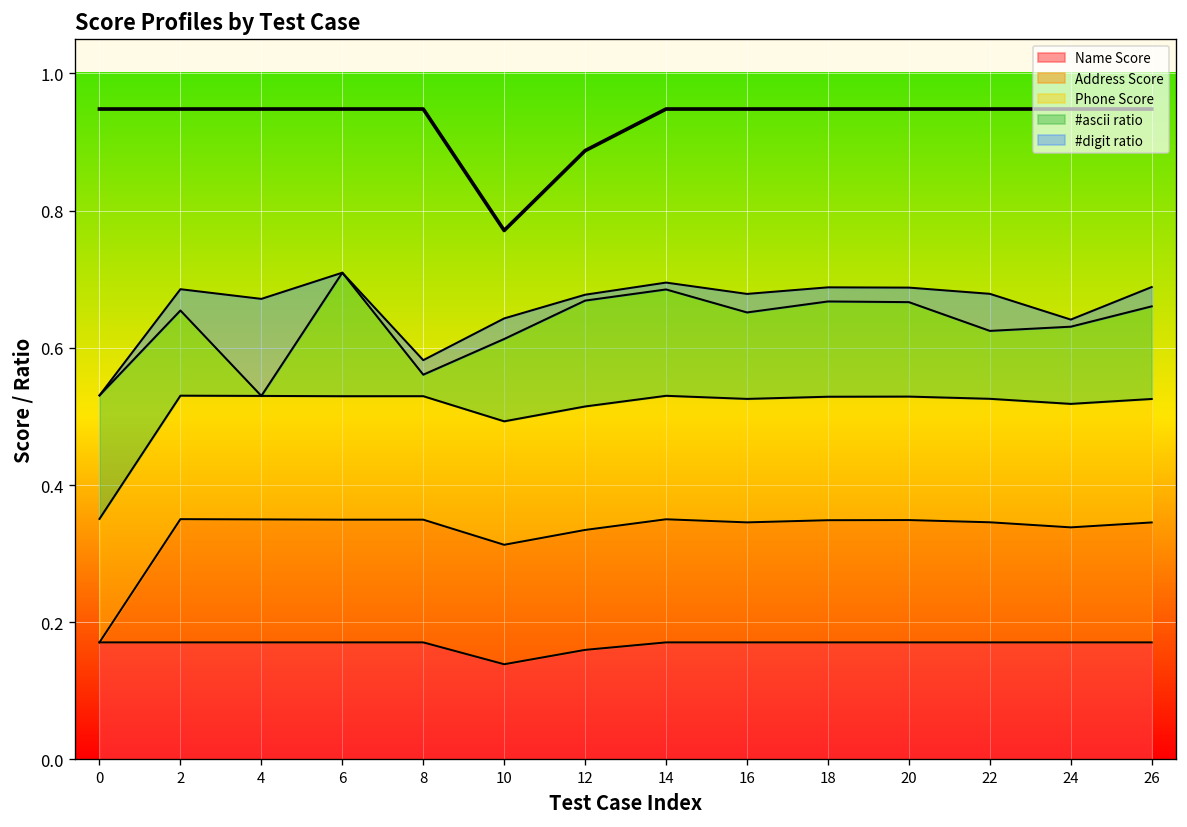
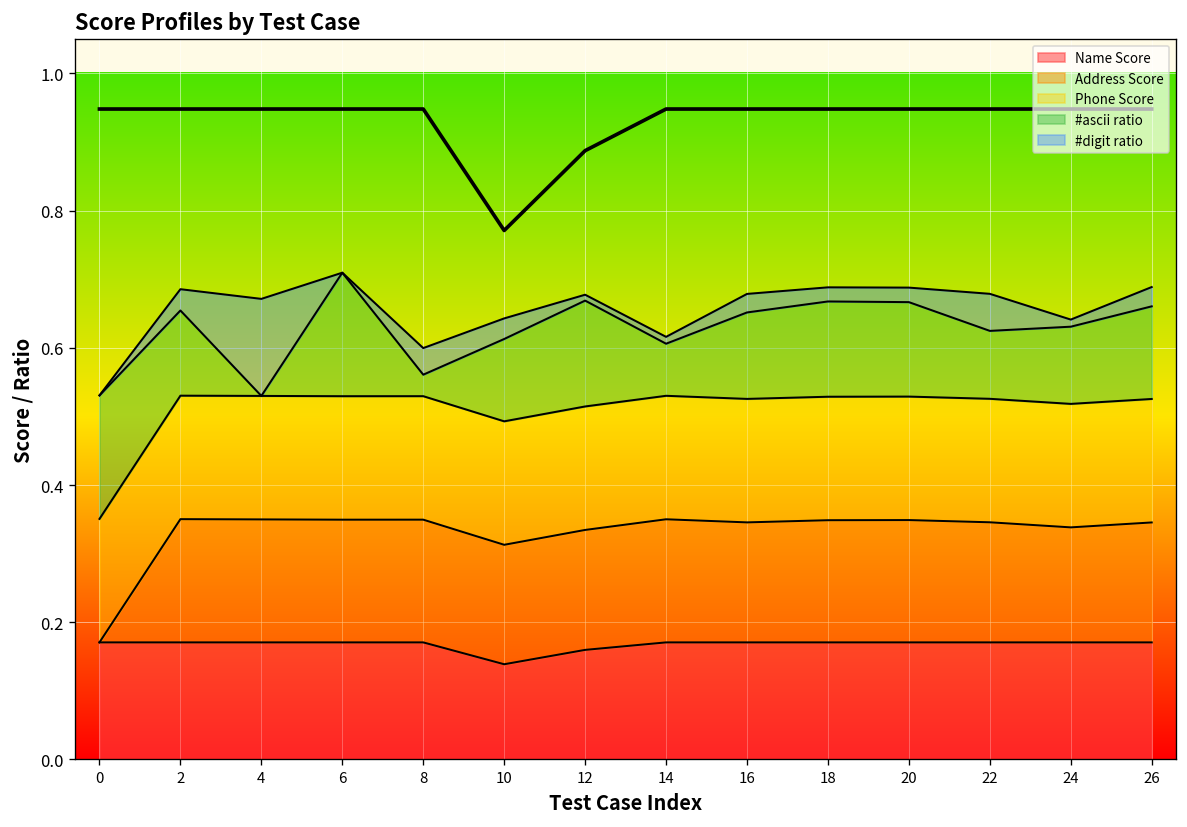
#digit ratio, 8: 0.02 -> 0.04
#ascii ratio, 14: 0.16 -> 0.08
